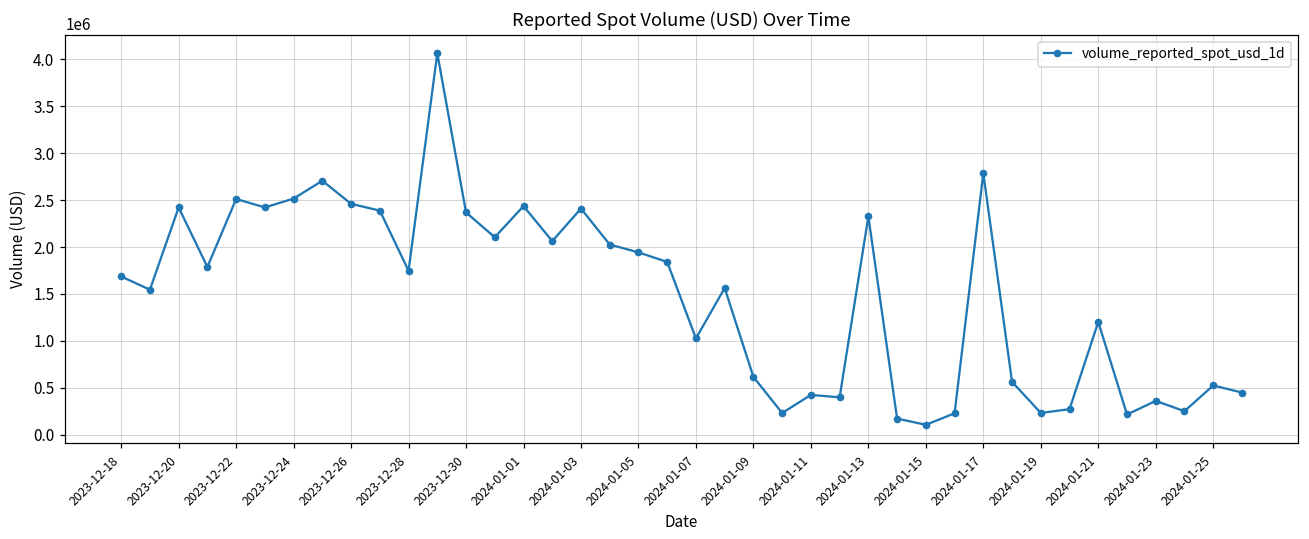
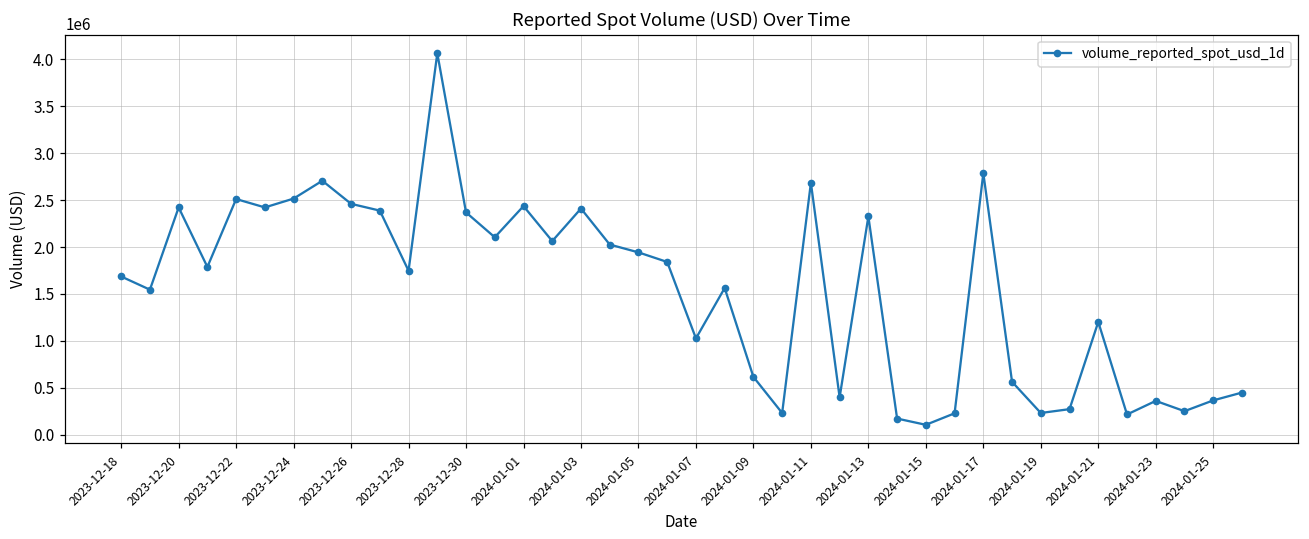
2024-01-11: 400000 -> 2700000
2024-01-25: 500000 -> 400000
